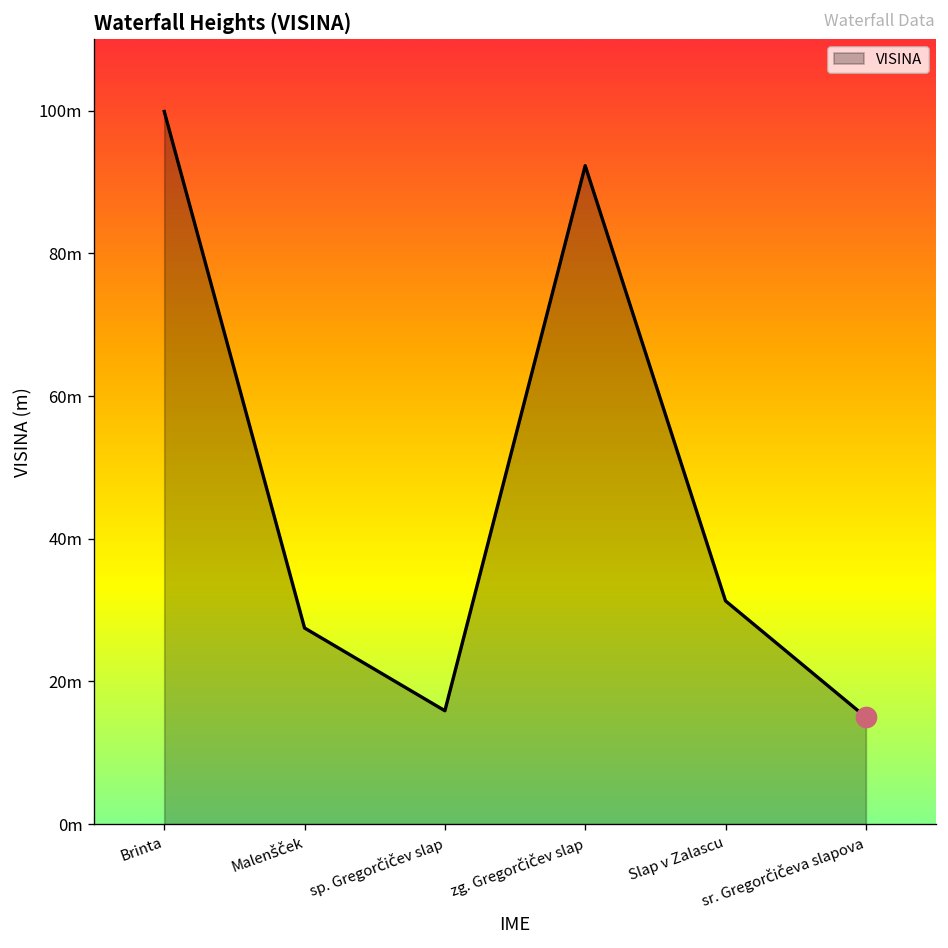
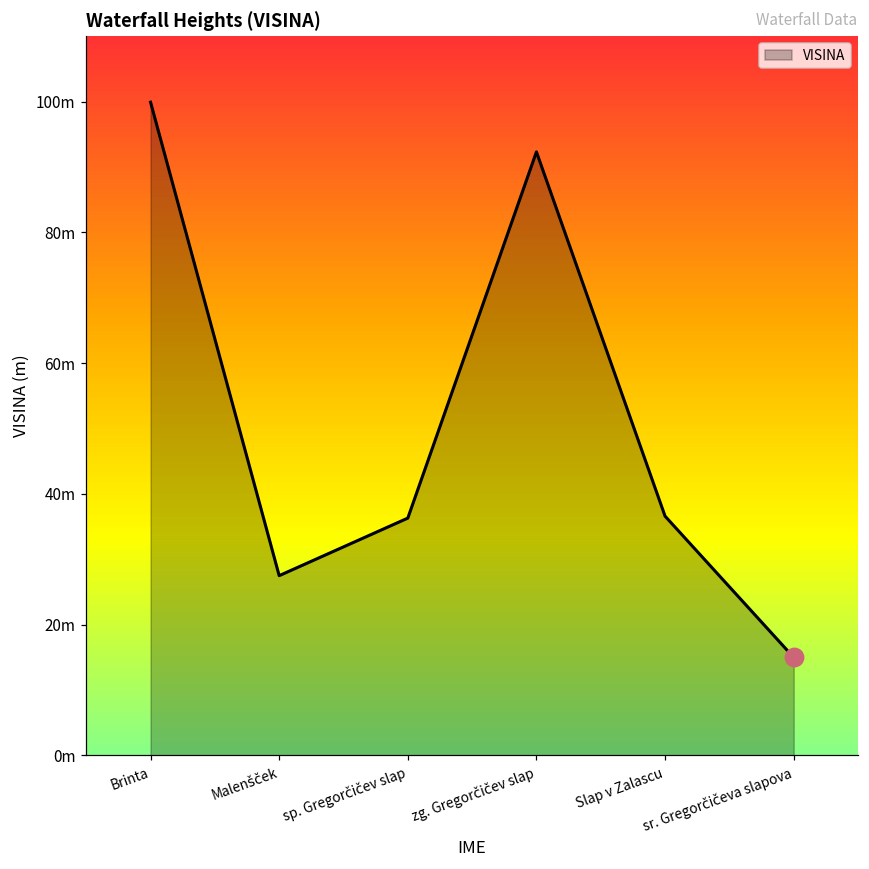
VISINA, sp. Gregorčičev slap: 16m -> 36m
VISINA, Slap v Zalascu: 31m -> 37m
